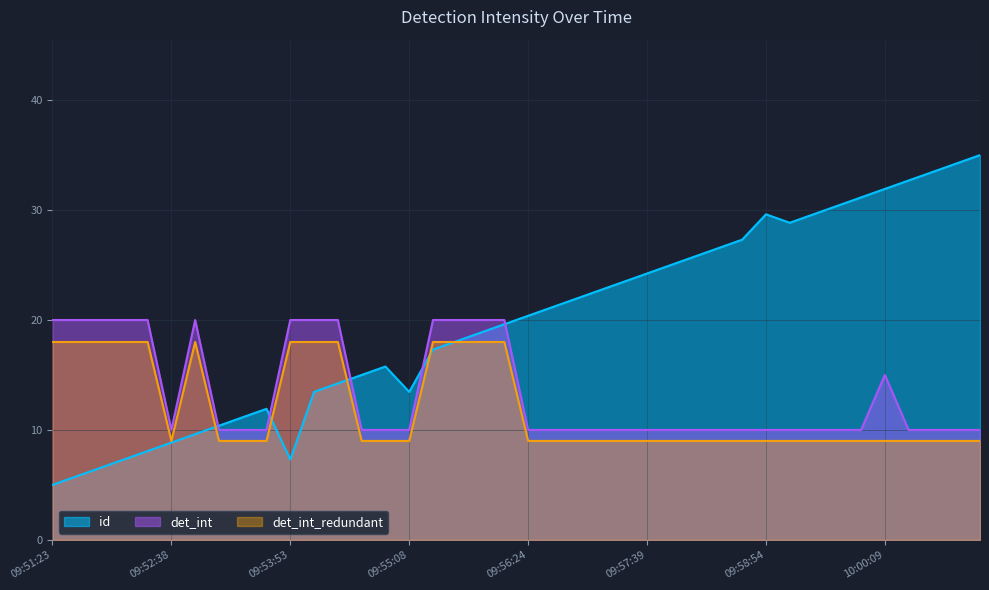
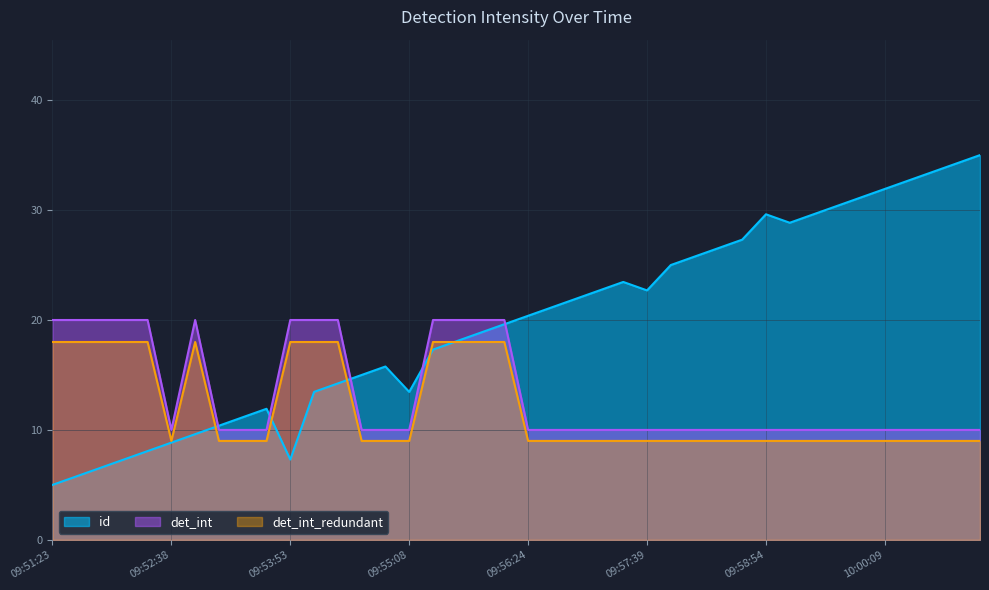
id, 09:57:39: 24.2 -> 22.7
det_int, 10:00:09: 15 -> 10
